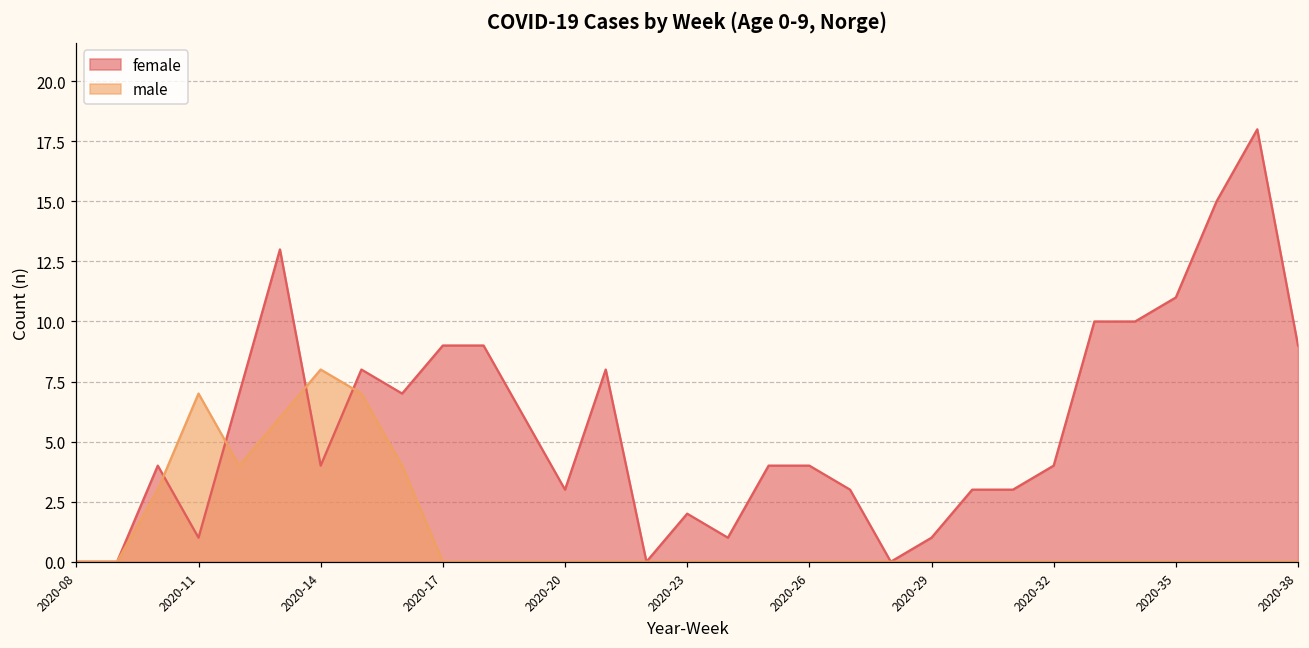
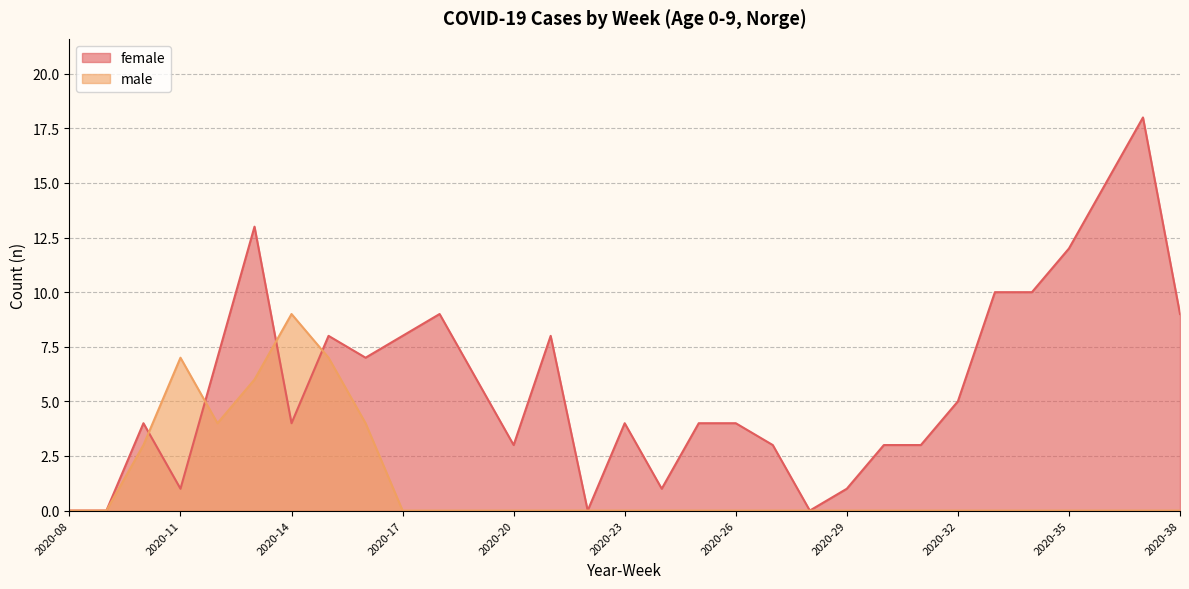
male, 2020-14: 8 -> 9
female, 2020-17: 9 -> 8
female, 2020-23: 2 -> 4
female, 2020-32: 4 -> 5
female, 2020-35: 11 -> 12
